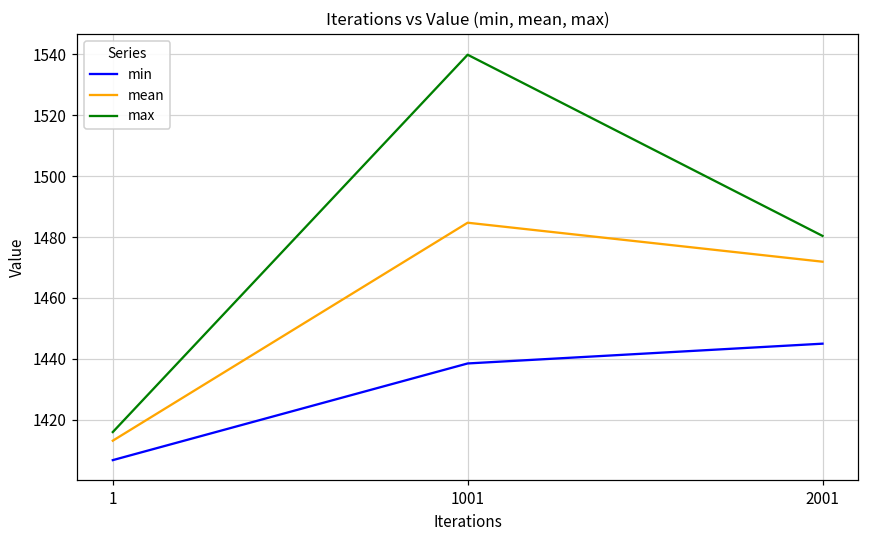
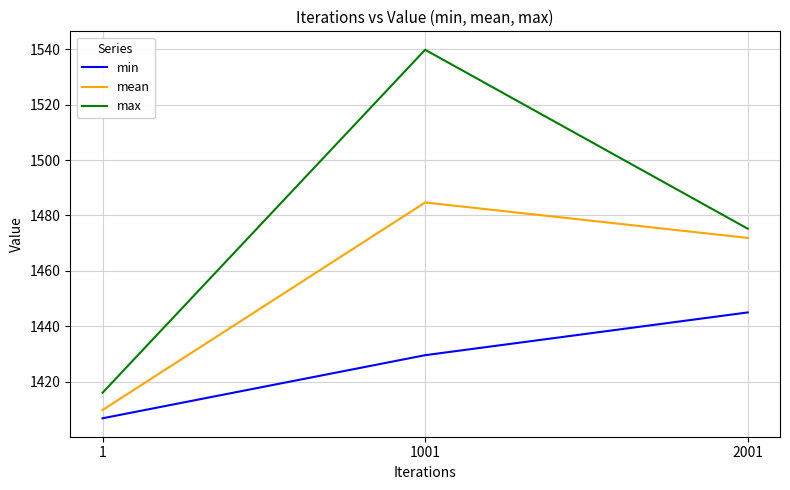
mean, 1: 1413 -> 1410
min, 1001: 1439 -> 1430
max, 2001: 1480 -> 1475
